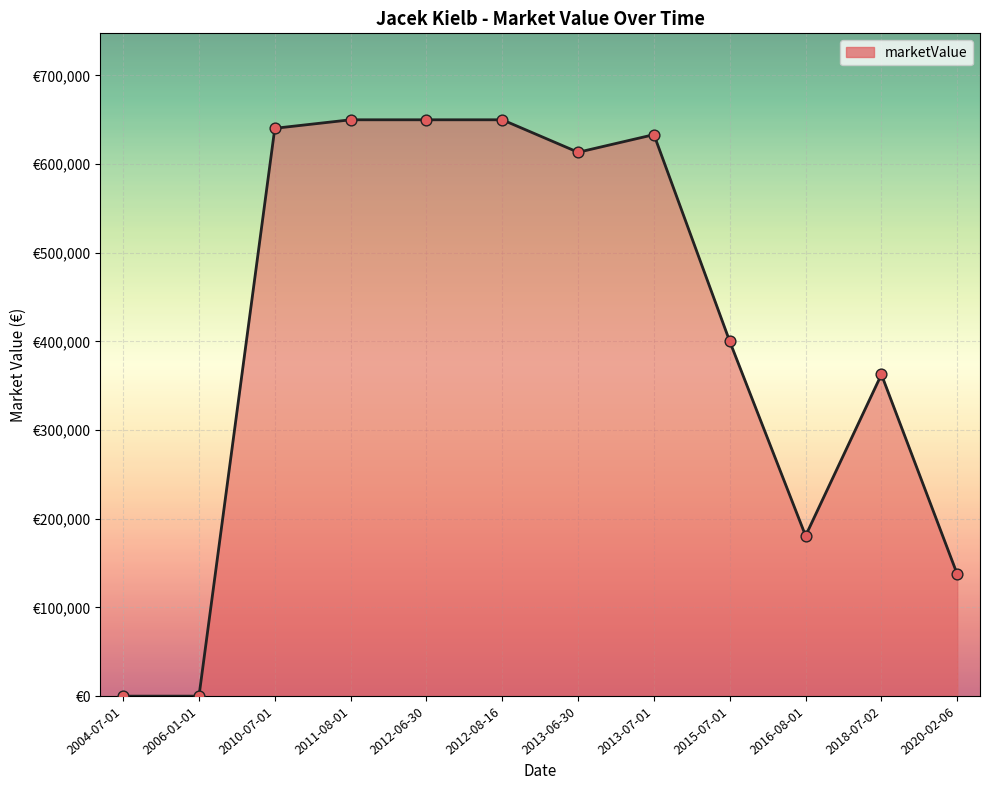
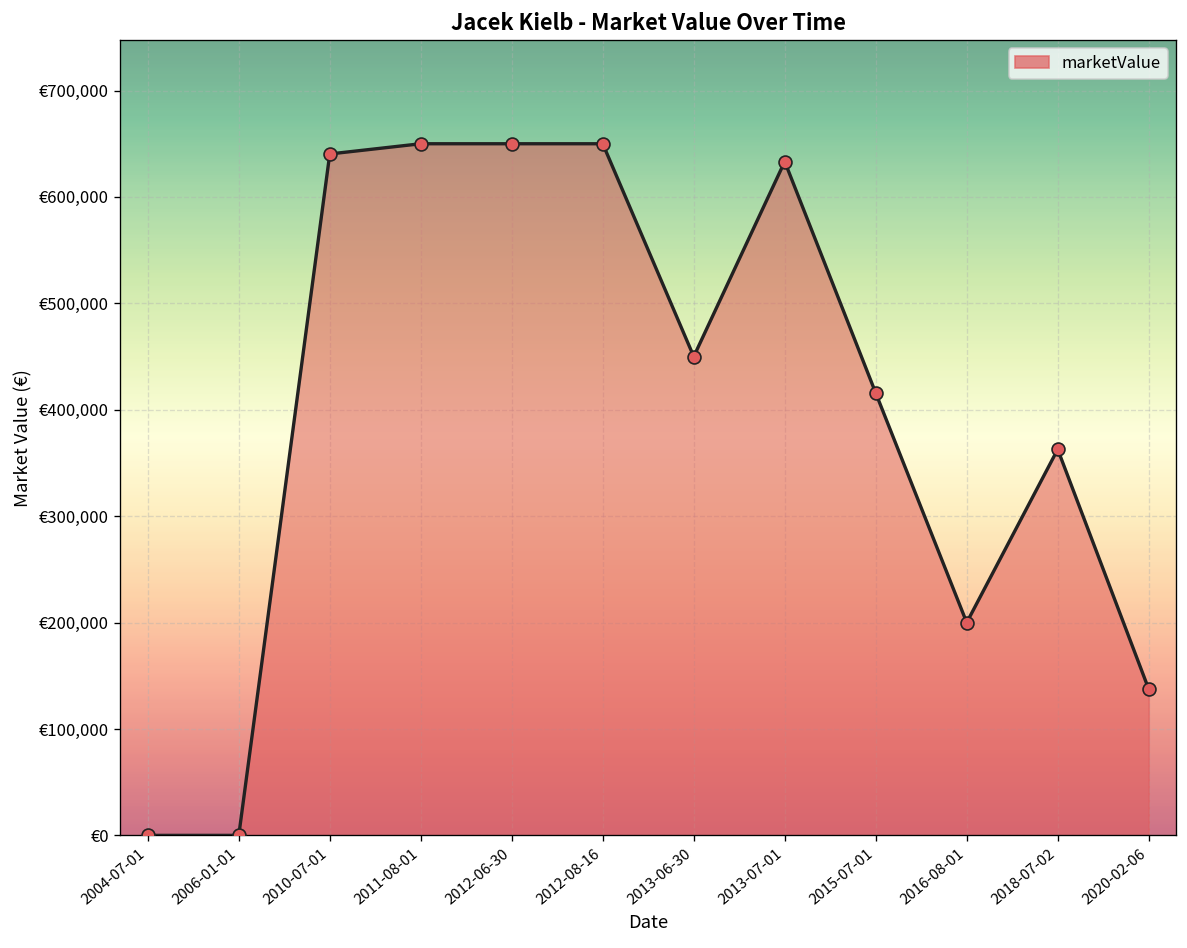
2013-06-30: €610,000 -> €450,000
2015-07-01: €400,000 -> €420,000
2016-08-01: €180,000 -> €200,000
